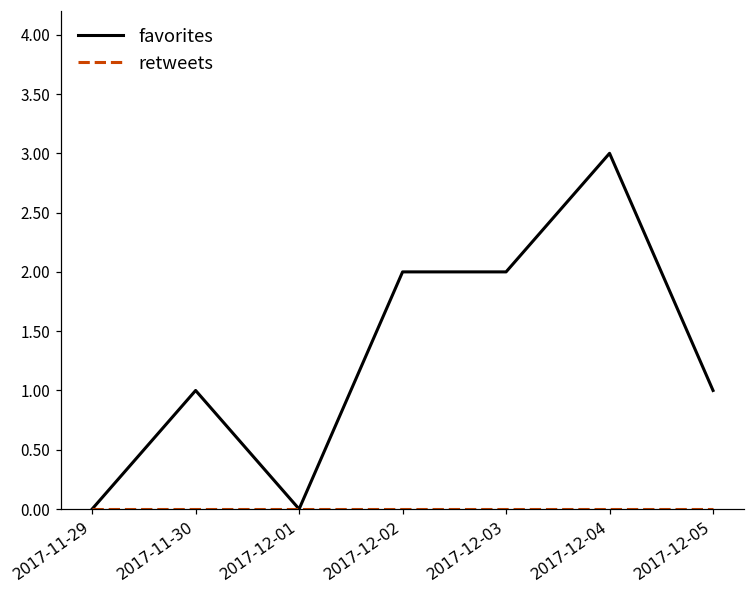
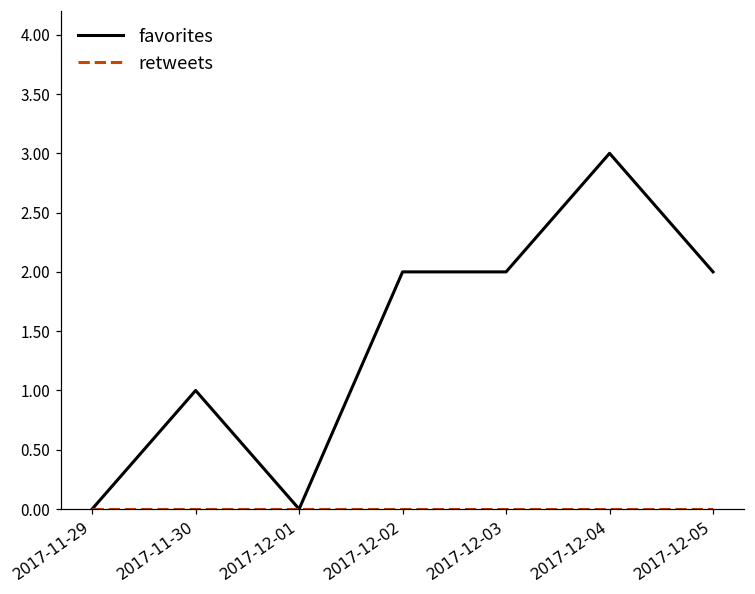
favorites, 2017-12-05: 1 -> 2
